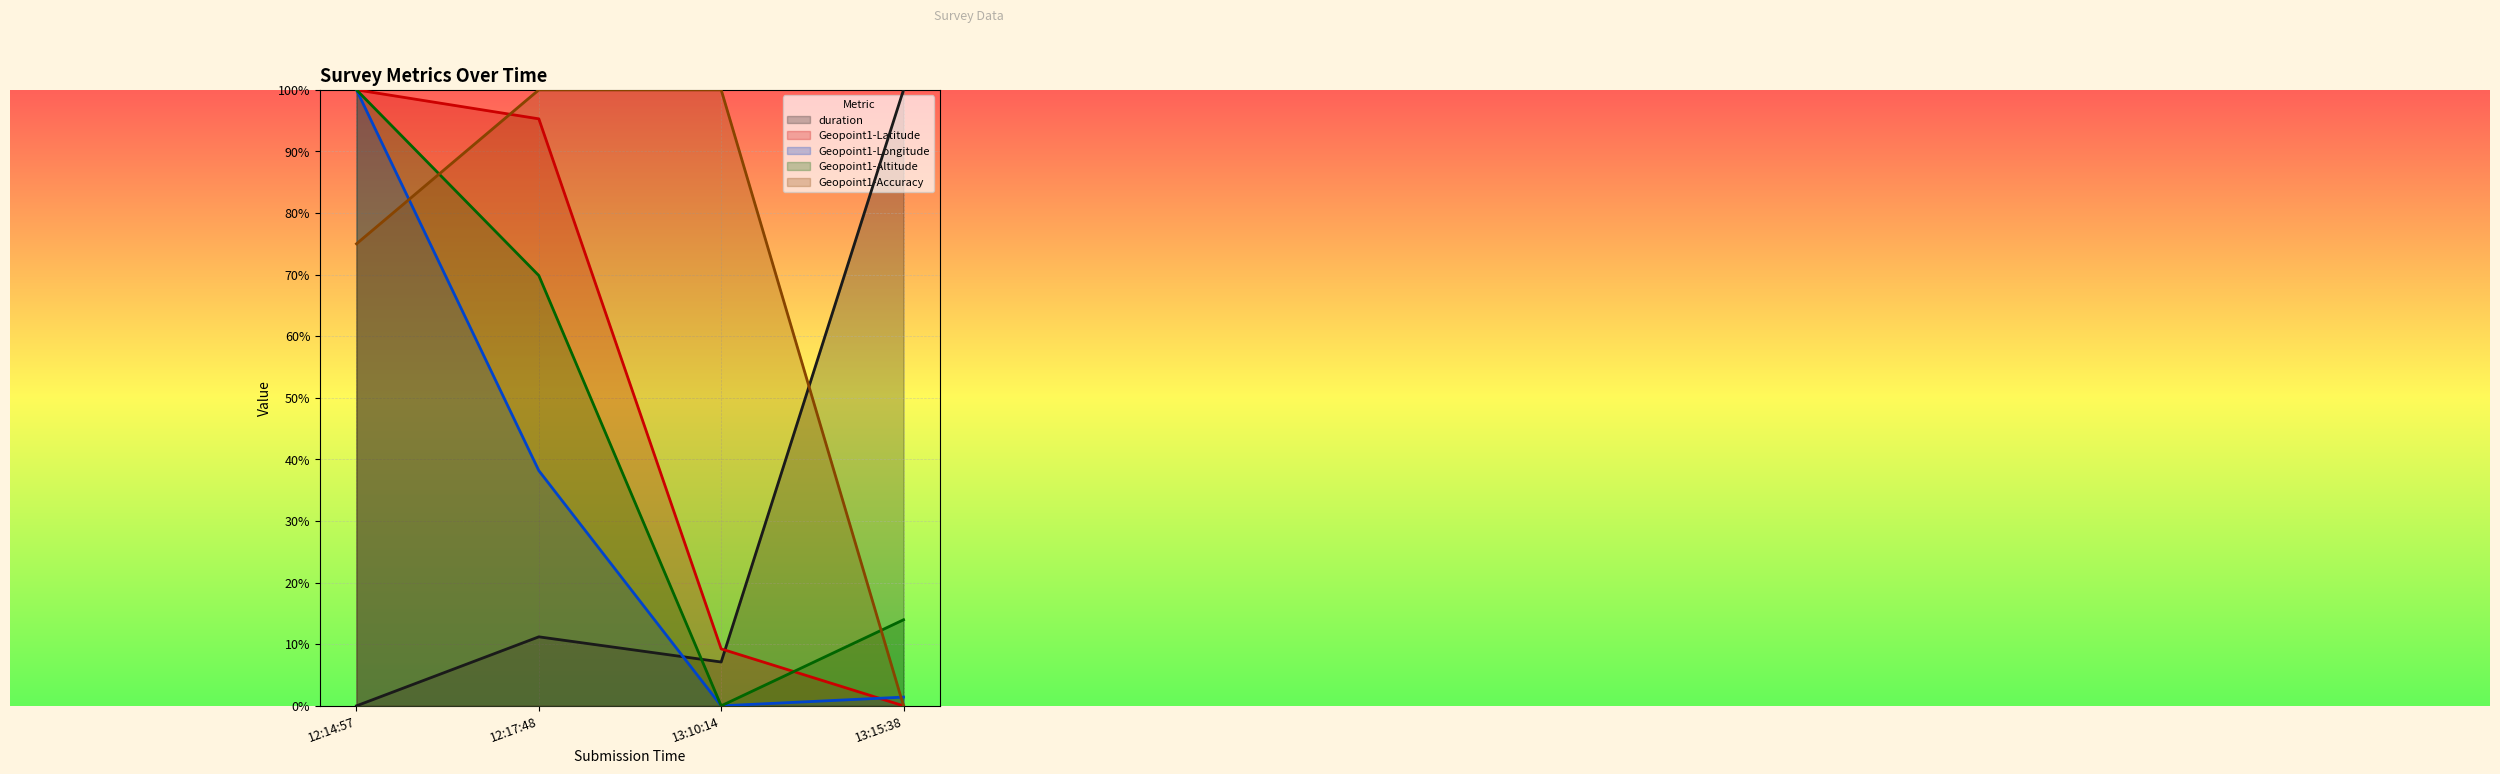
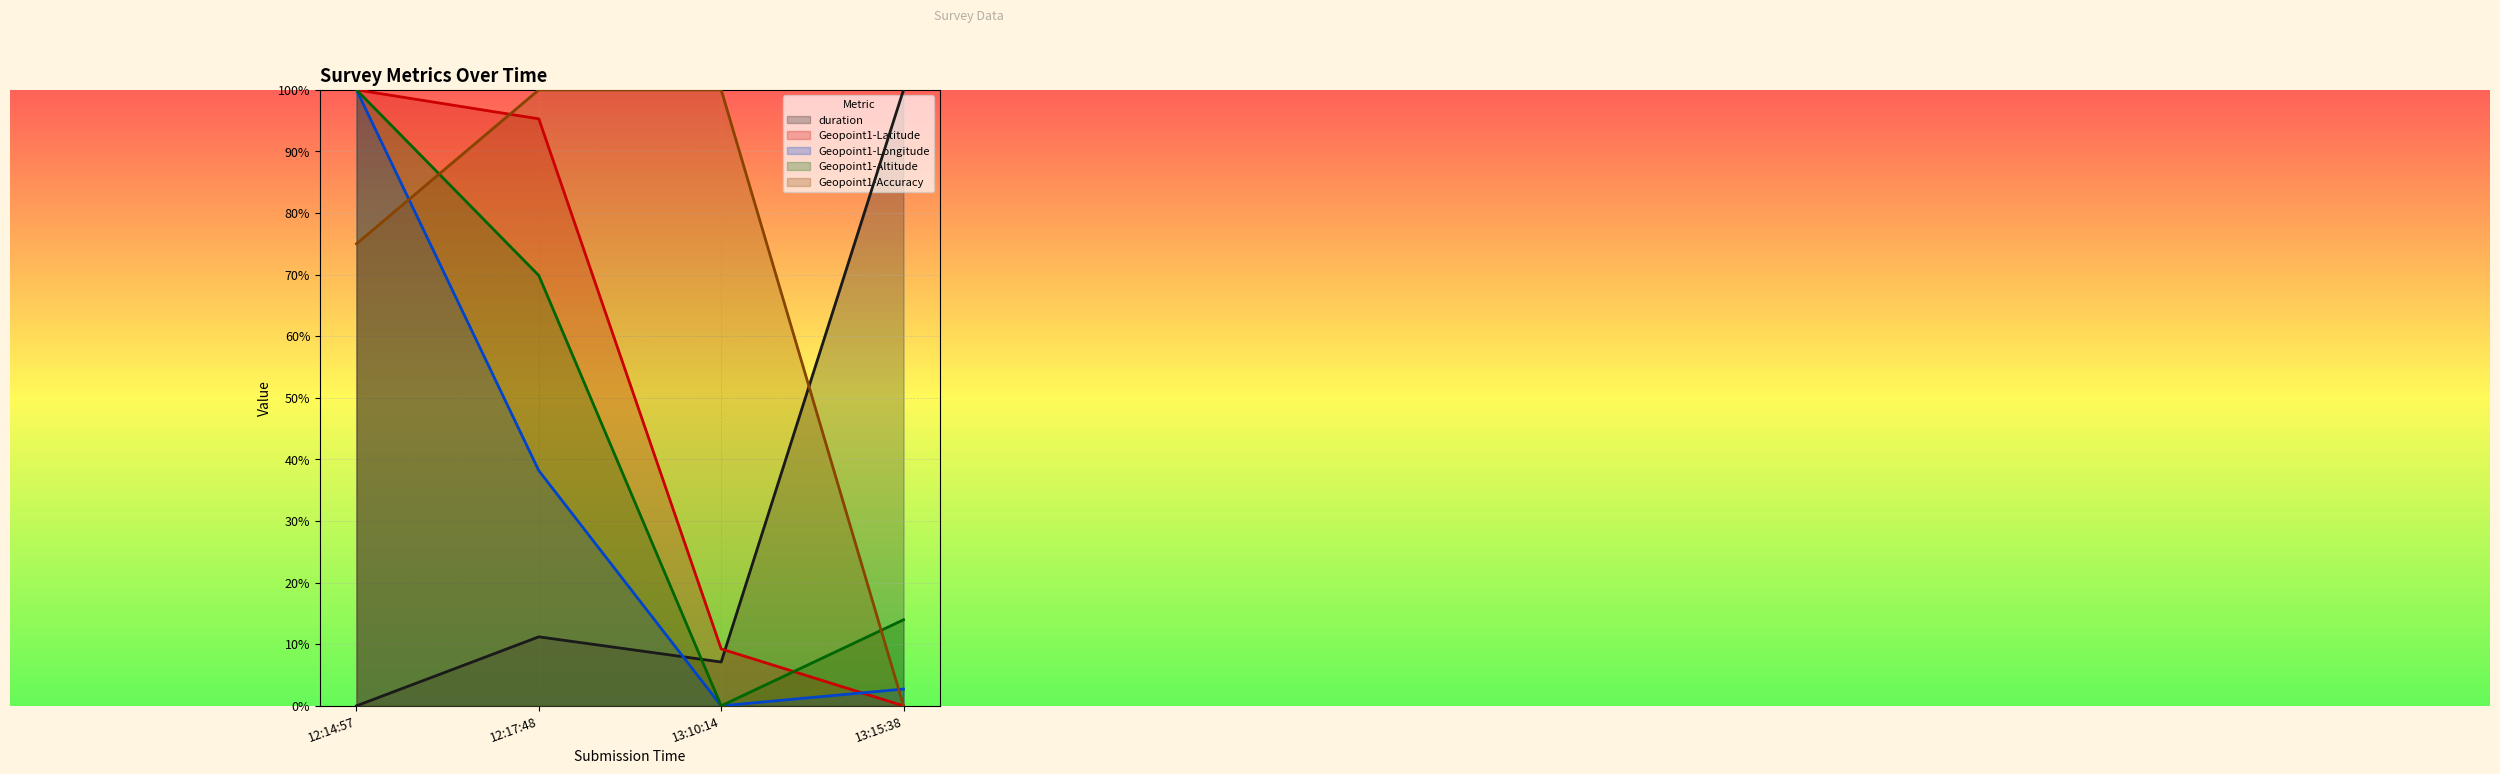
Geopoint1-Longitude, 13:15:38: 1% -> 3%
